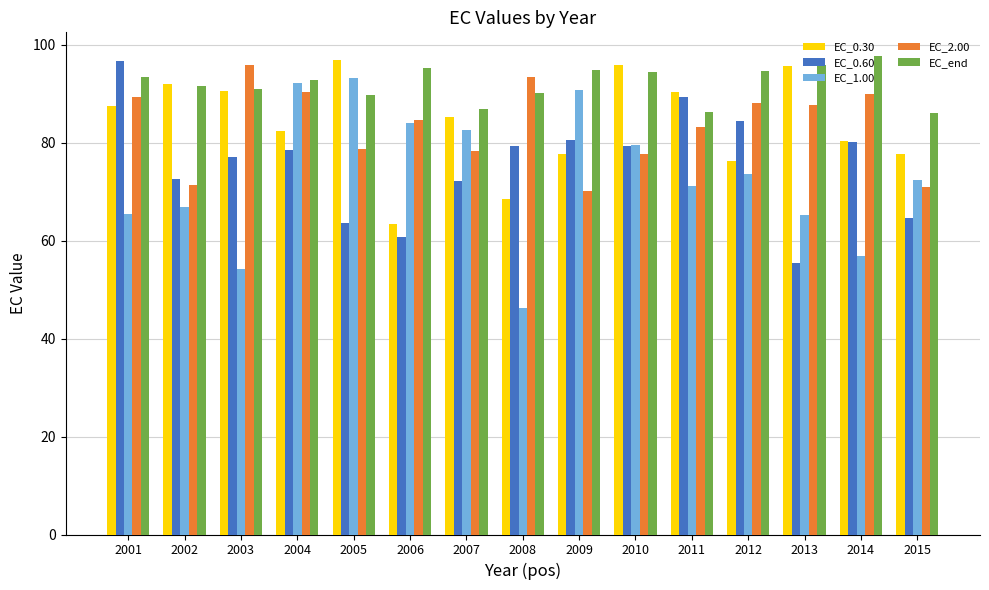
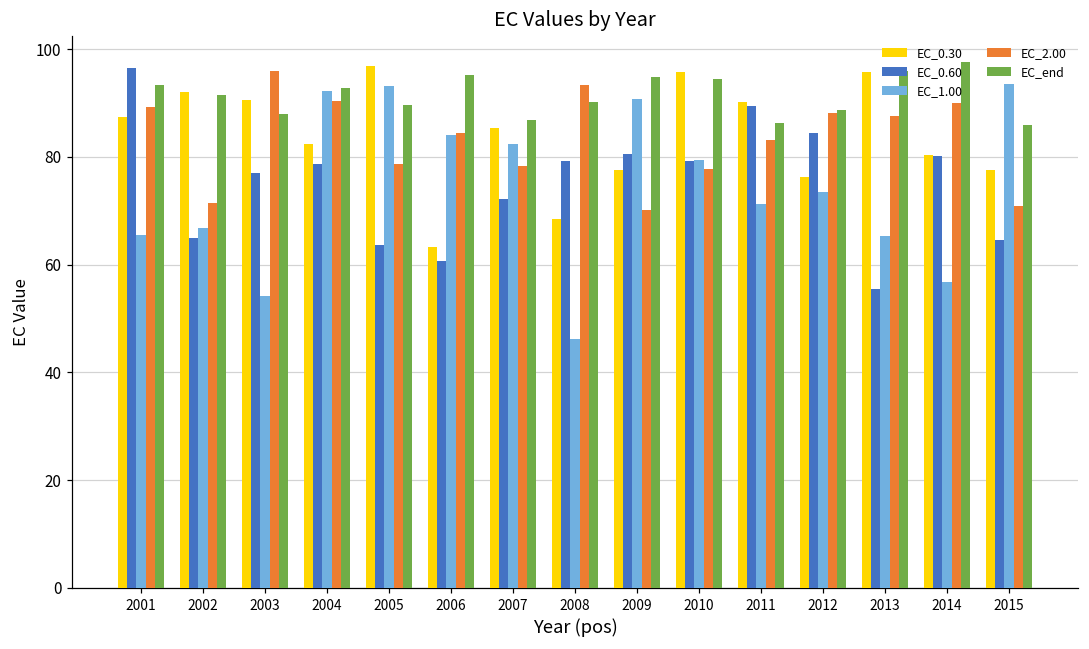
EC_0.60, 2002: 73 -> 65
EC_end, 2003: 91 -> 88
EC_end, 2012: 95 -> 89
EC_1.00, 2015: 72 -> 93
